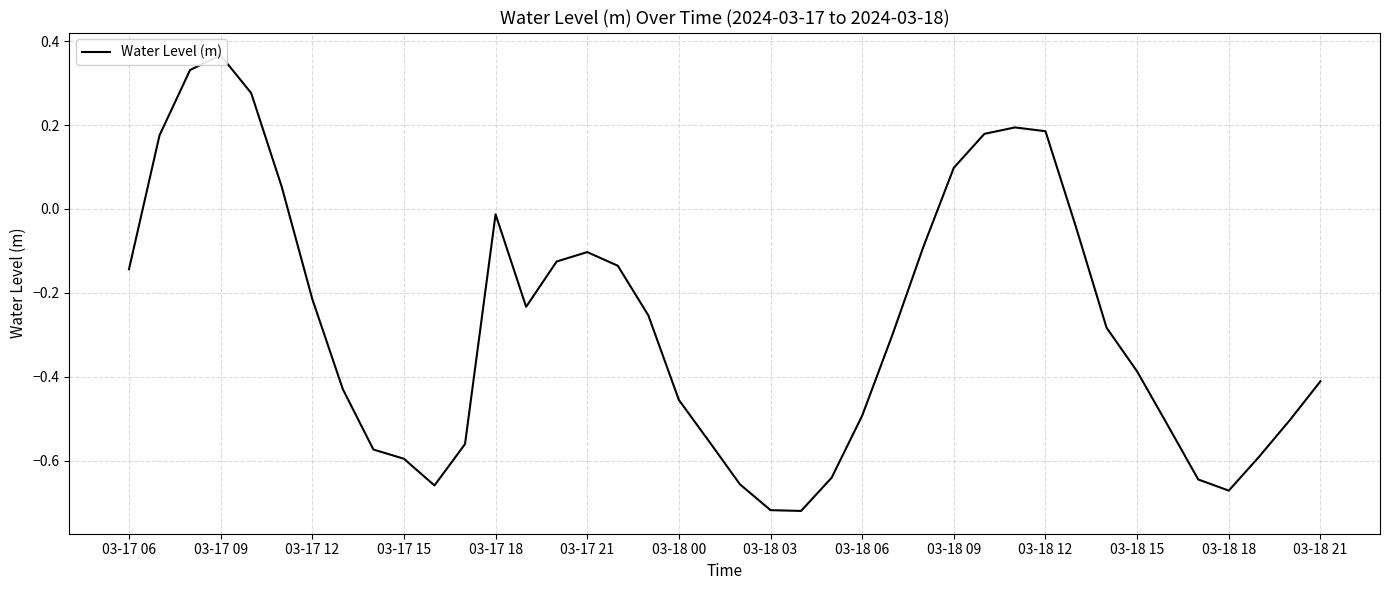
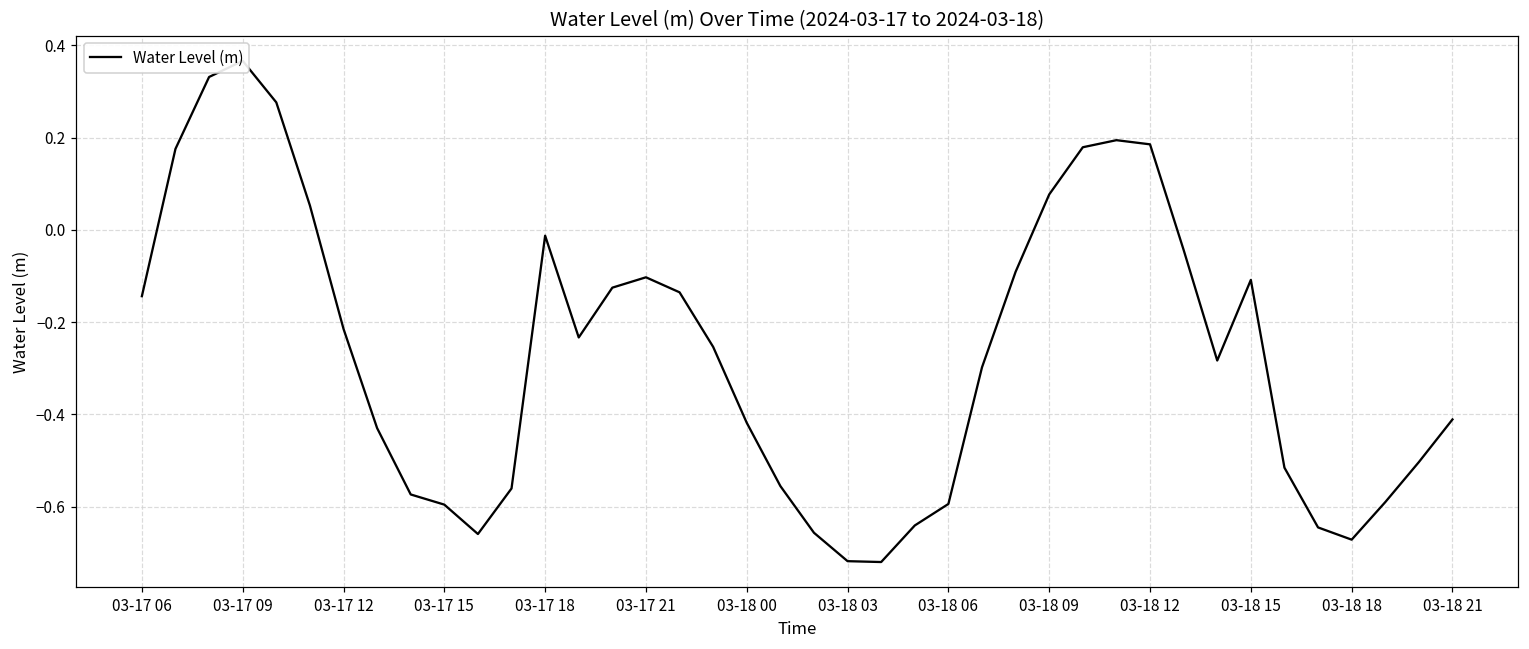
03-18 00: -0.46 -> -0.42
03-18 06: -0.49 -> -0.59
03-18 09: 0.10 -> 0.08
03-18 15: -0.39 -> -0.11
